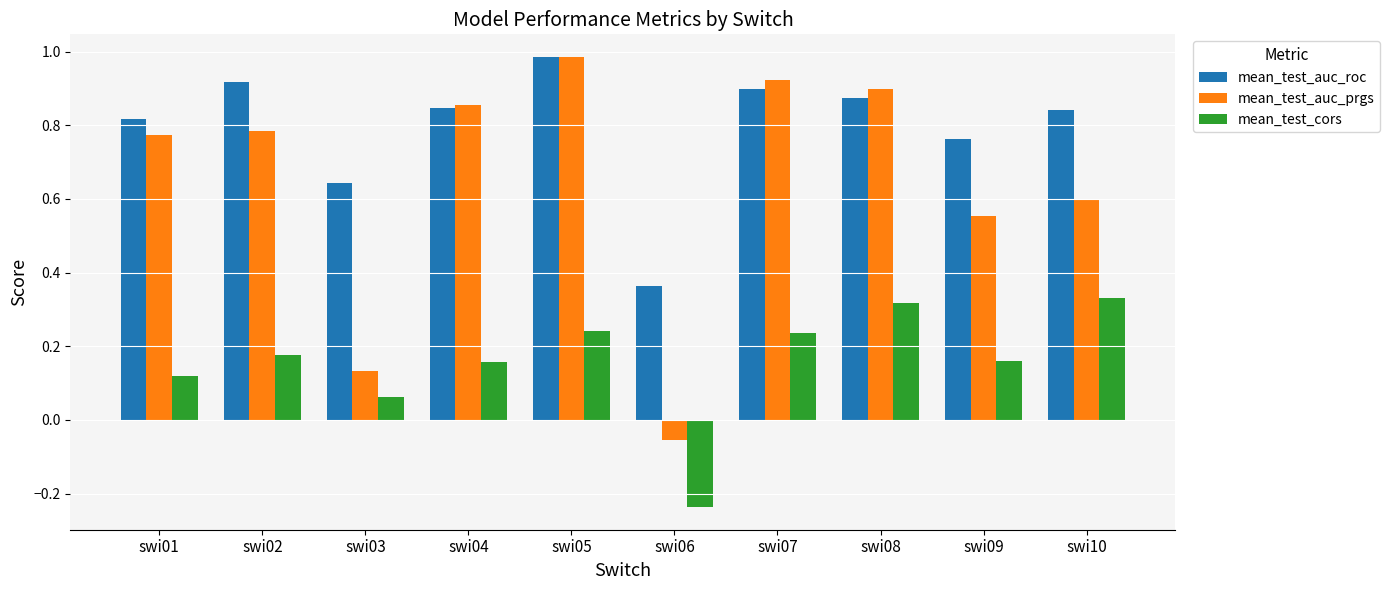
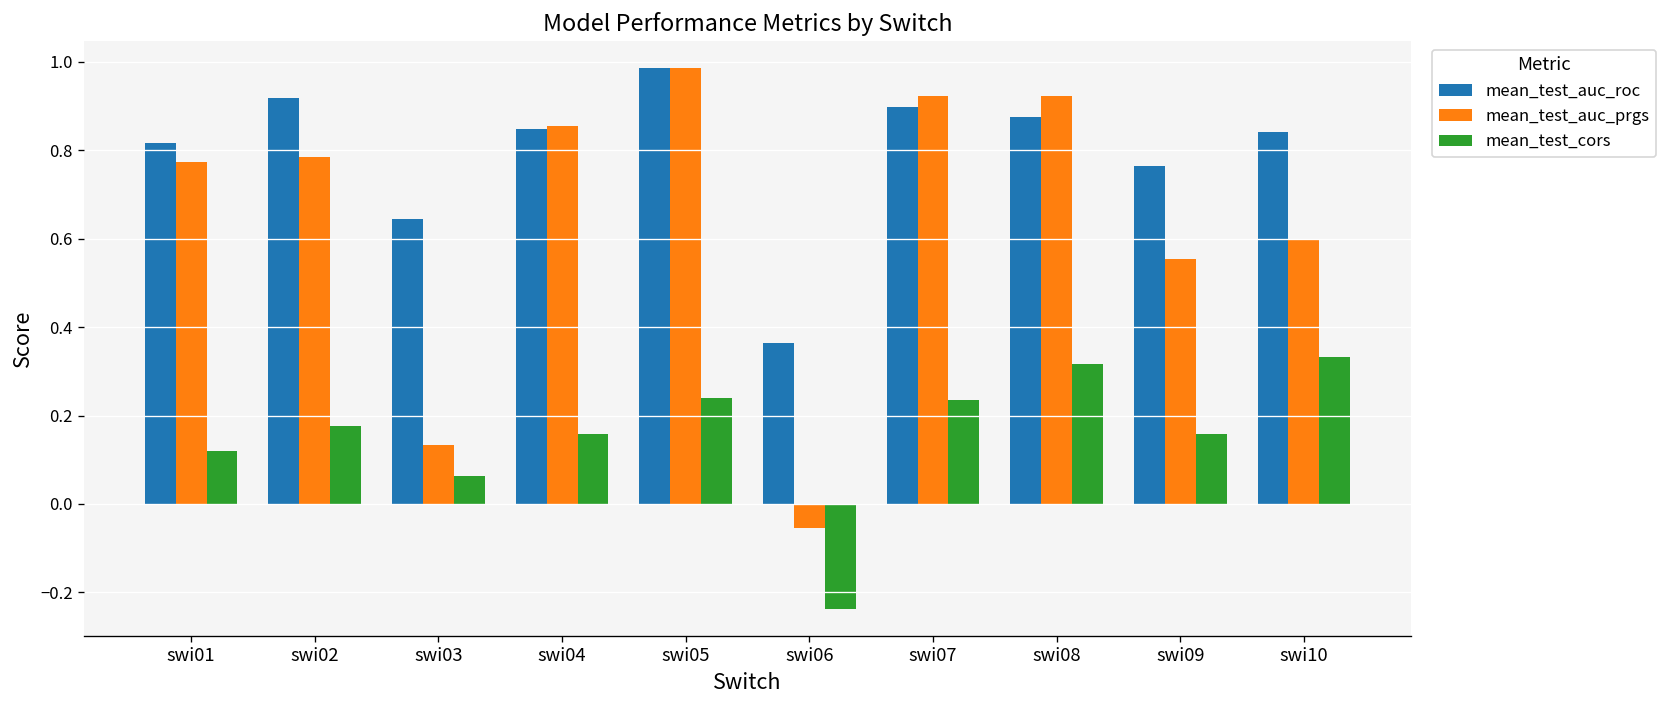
mean_test_auc_prgs, swi08: 0.90 -> 0.92
